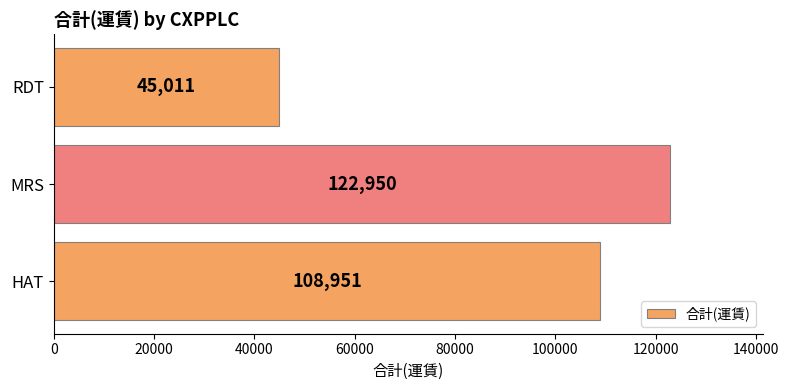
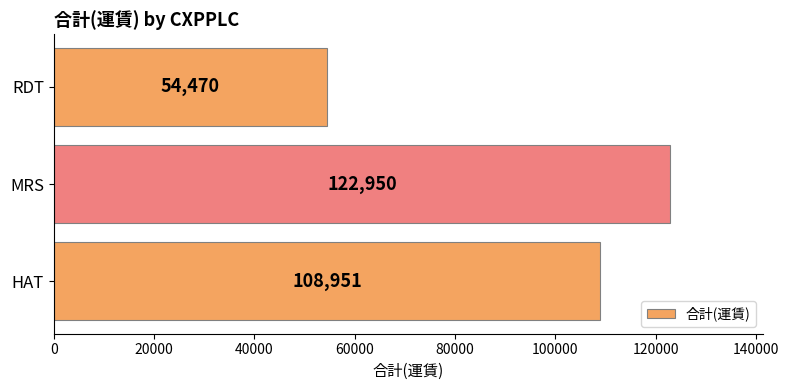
RDT: 45,011 -> 54,470
